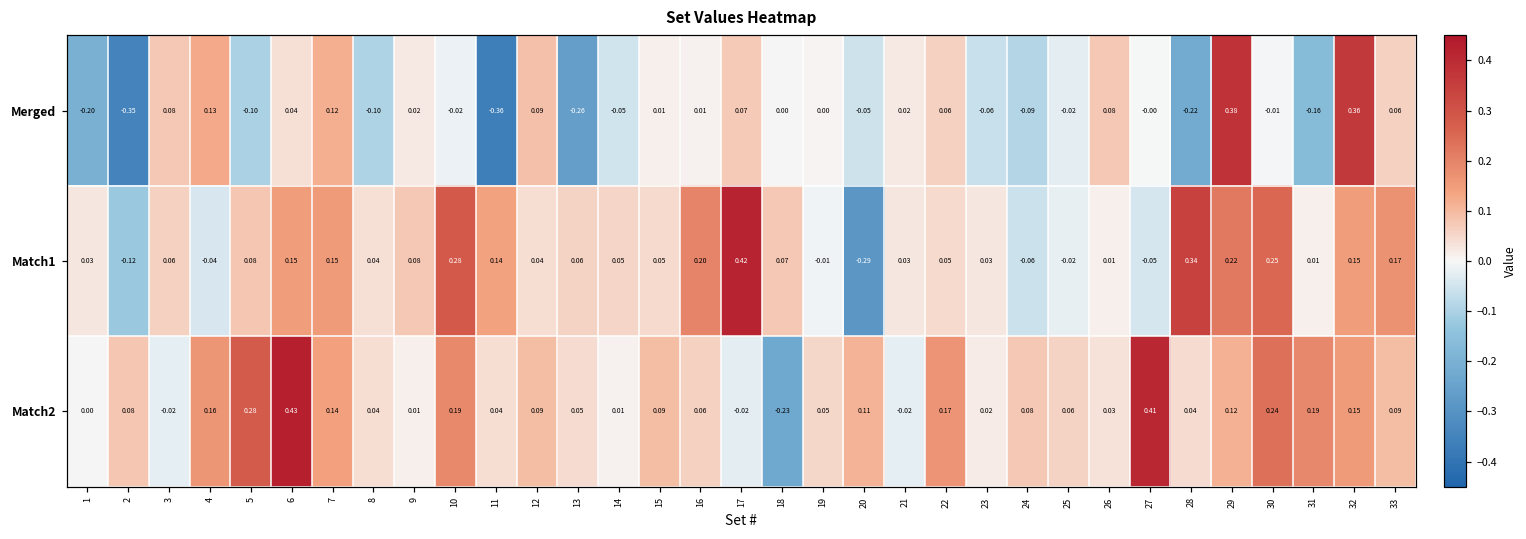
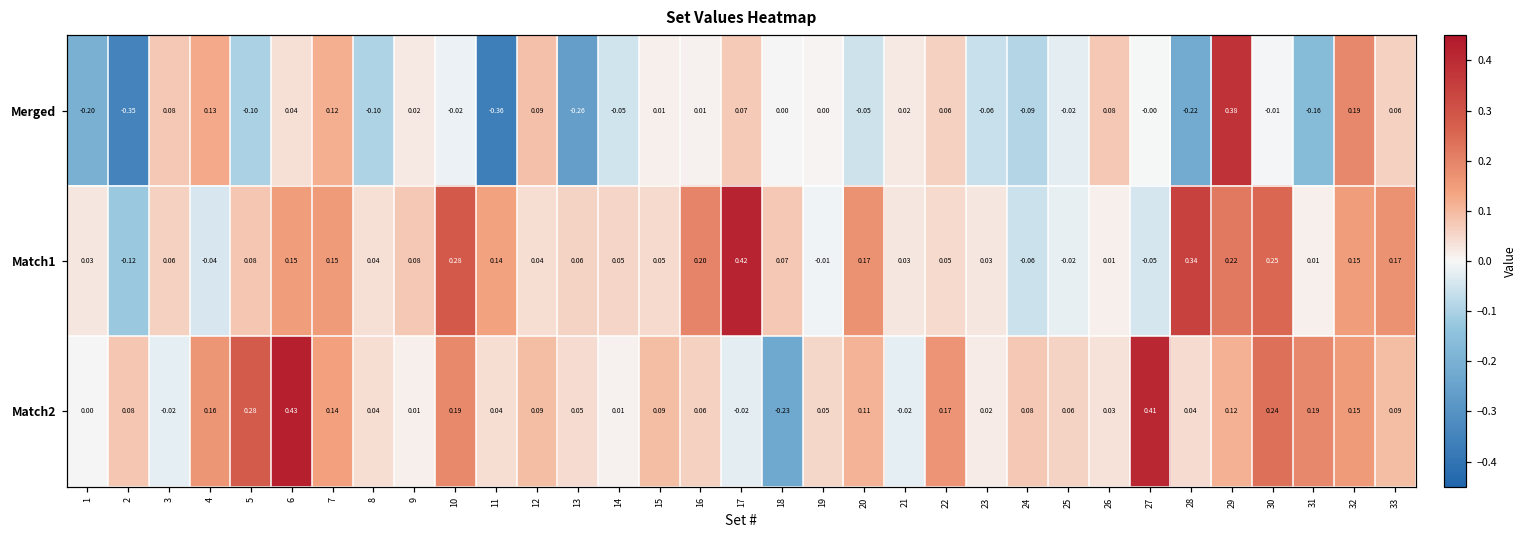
Merged, 32: 0.36 -> 0.19
Match1, 20: -0.29 -> 0.17
